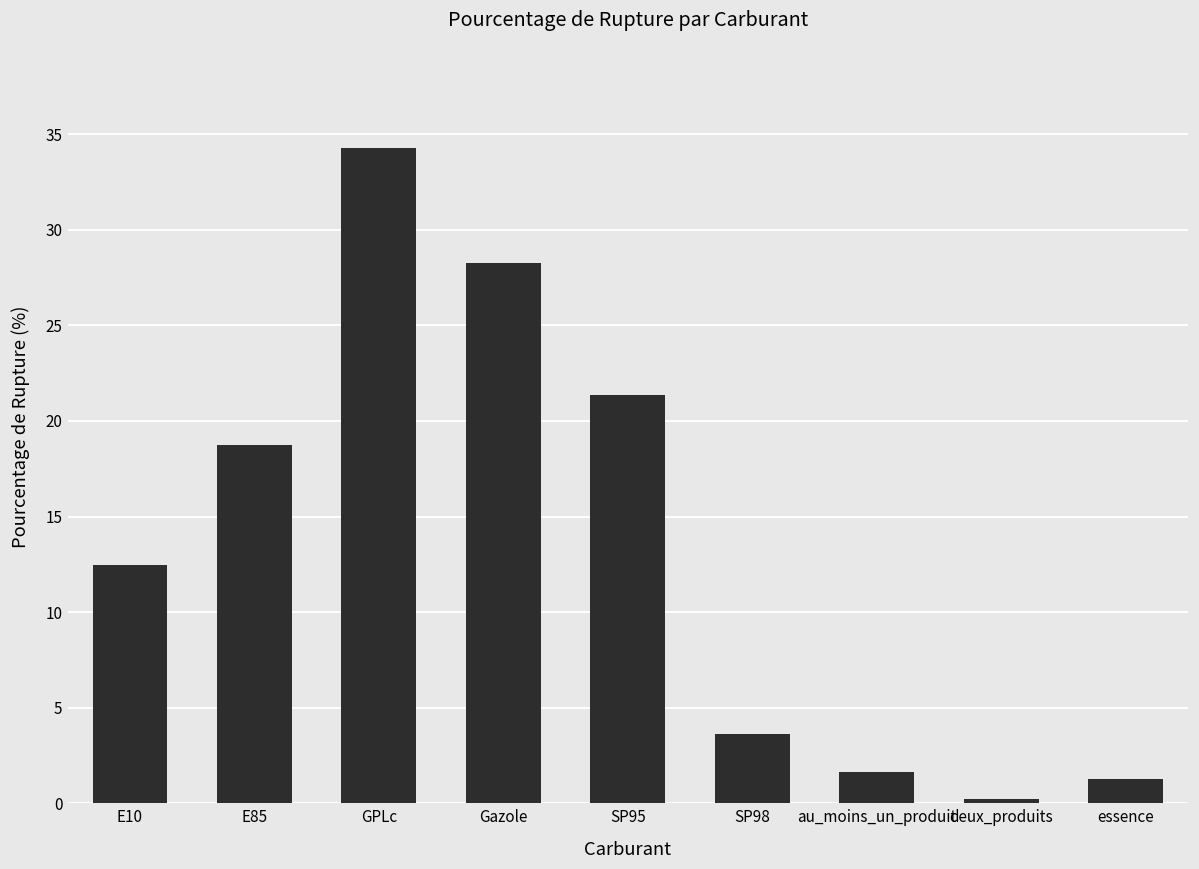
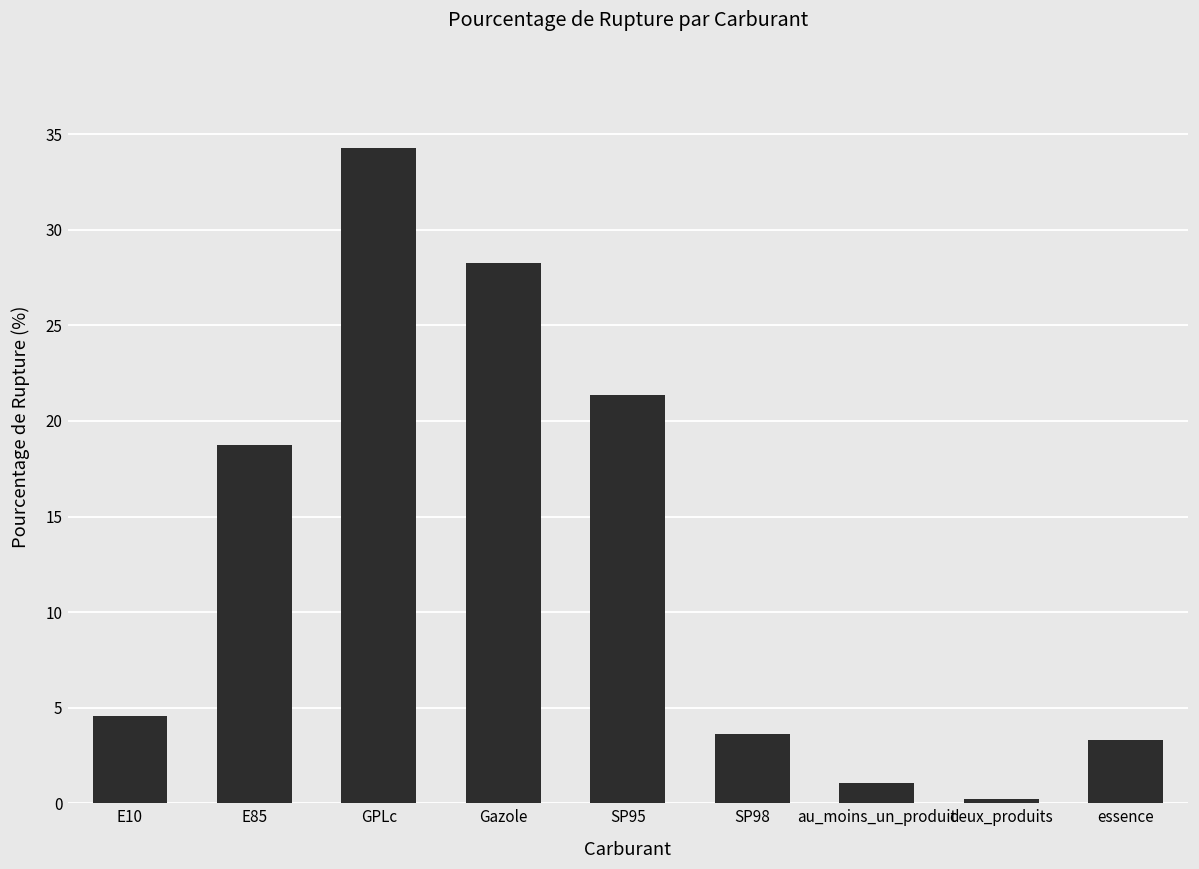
E10: 12.5 -> 4.6
au_moins_un_produit: 1.6 -> 1.1
essence: 1.3 -> 3.3
